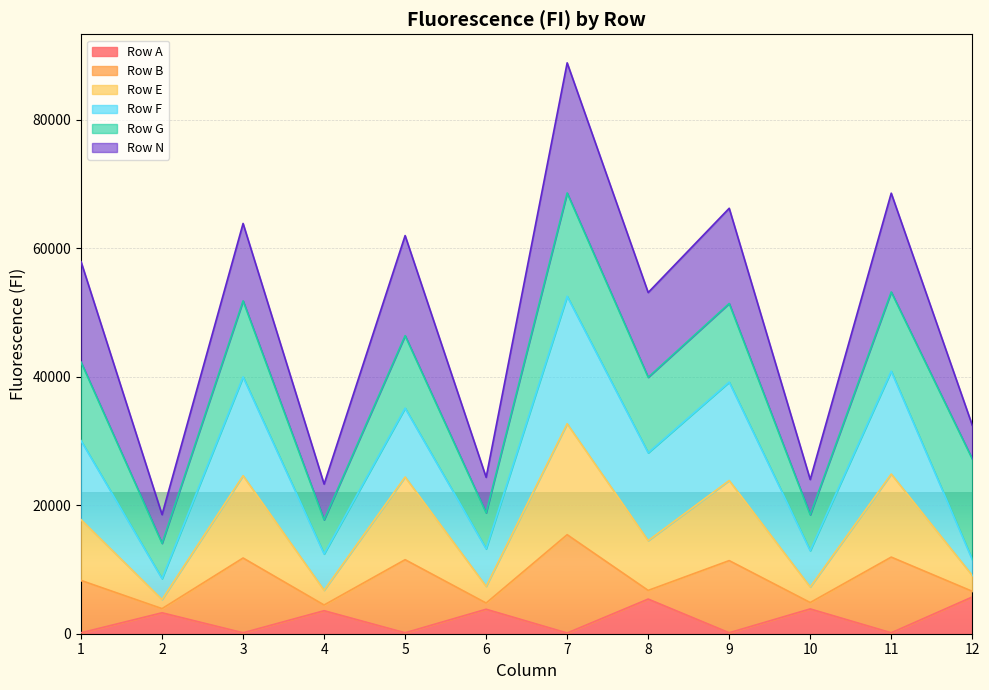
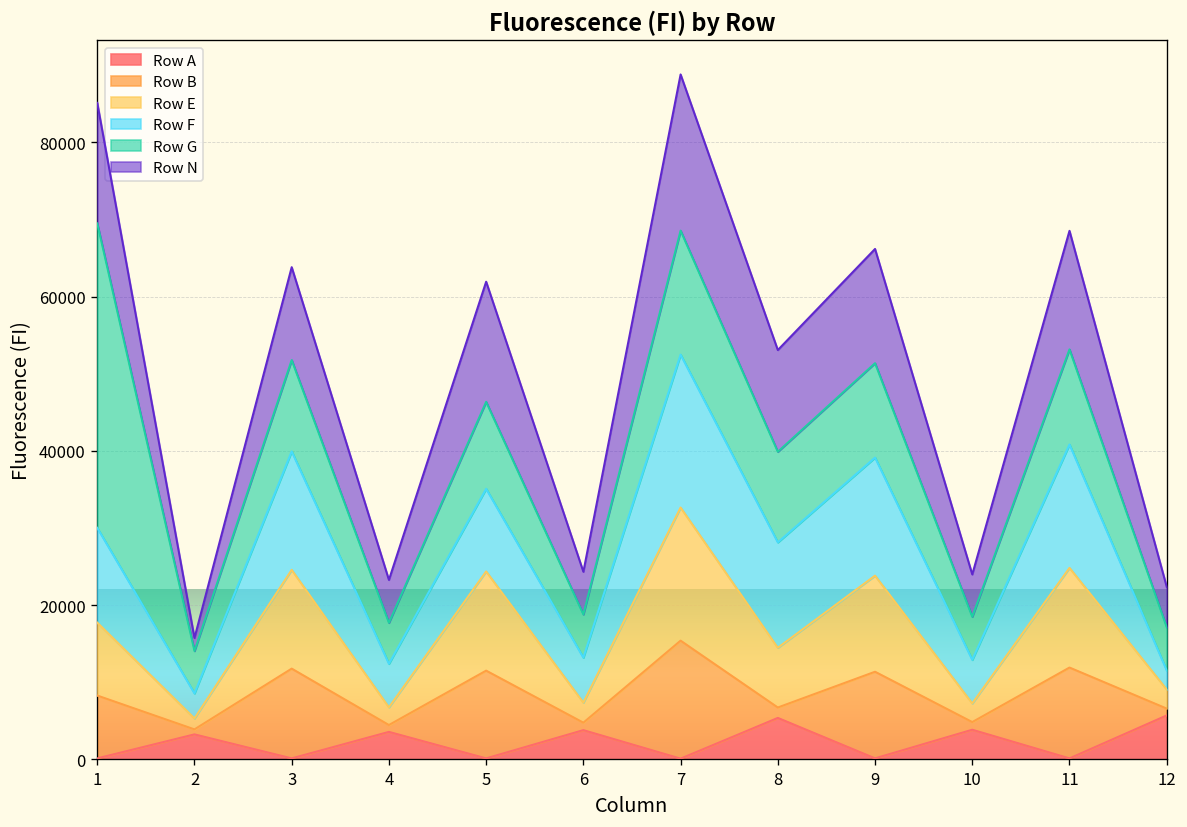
Row G, 1: 12000 -> 39000
Row N, 2: 4000 -> 2000
Row G, 12: 16000 -> 6000
